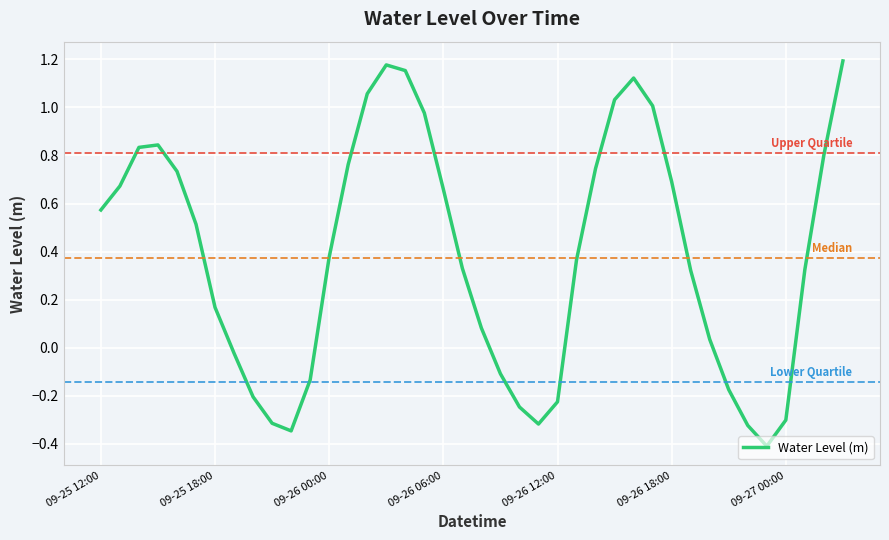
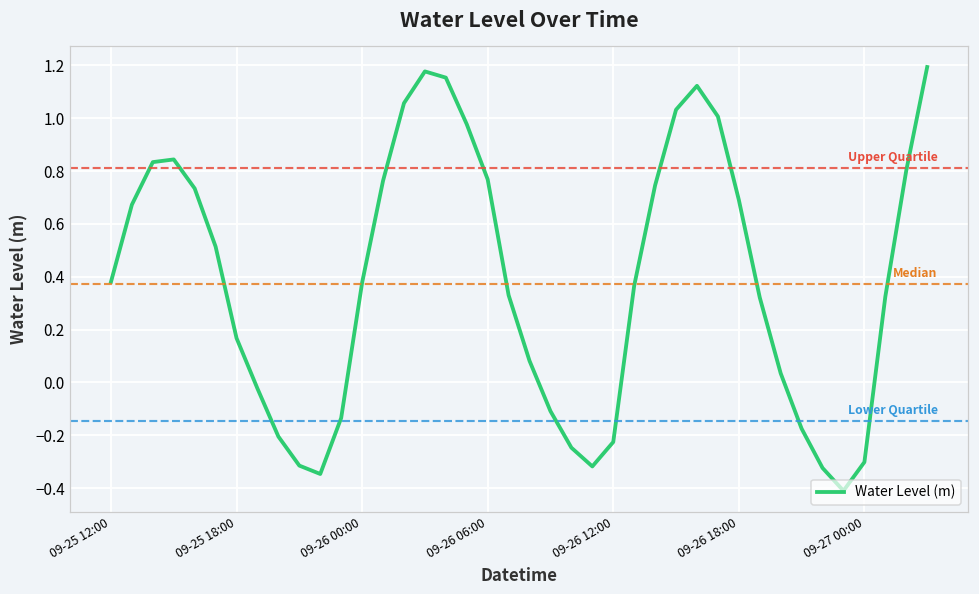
09-25 12:00: 0.57 -> 0.38
09-26 06:00: 0.66 -> 0.77
